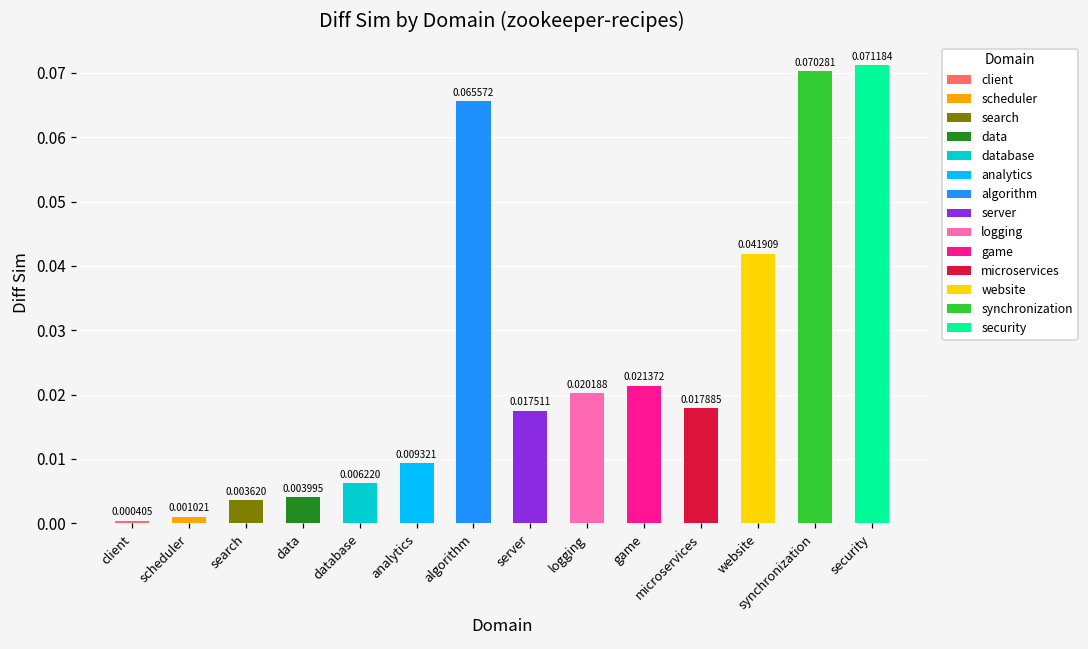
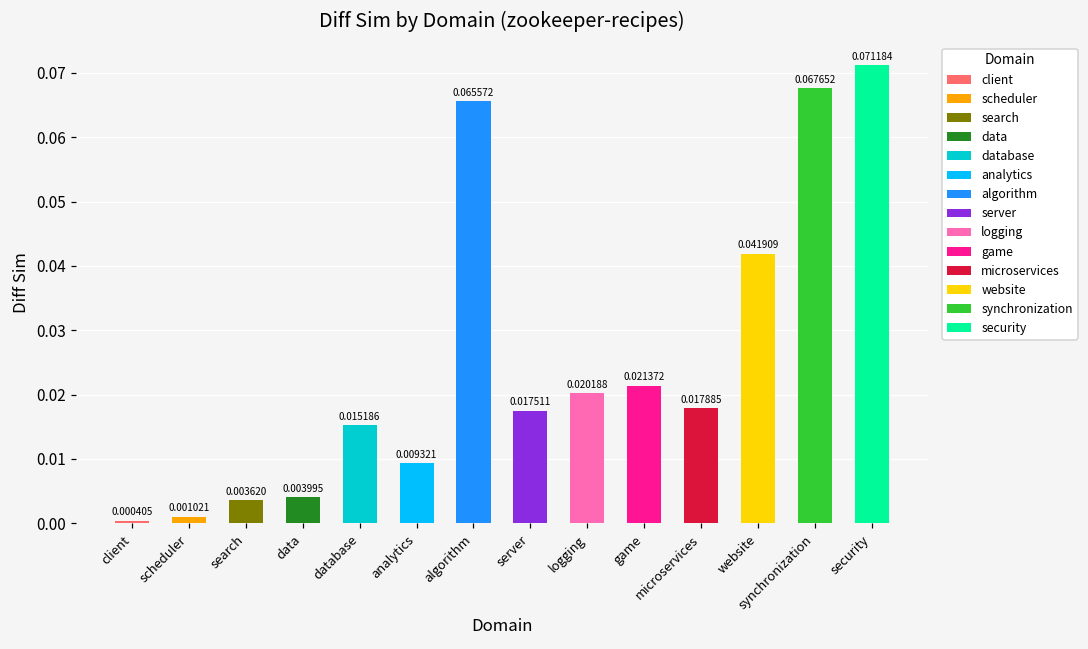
database: 0.006220 -> 0.015186
synchronization: 0.070281 -> 0.067652
